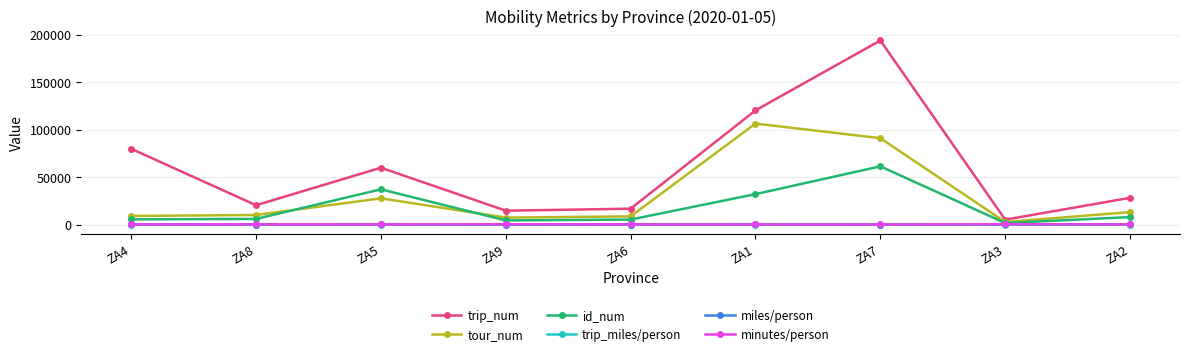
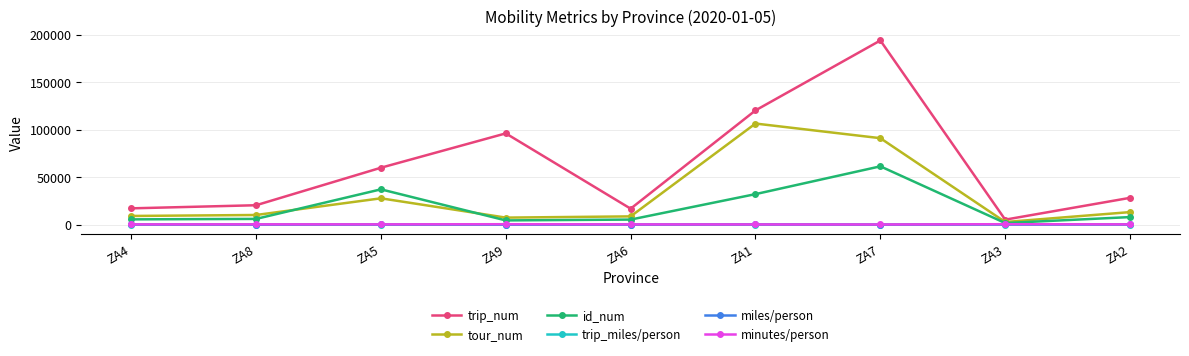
trip_num, ZA4: 80000 -> 20000
trip_num, ZA9: 10000 -> 100000
